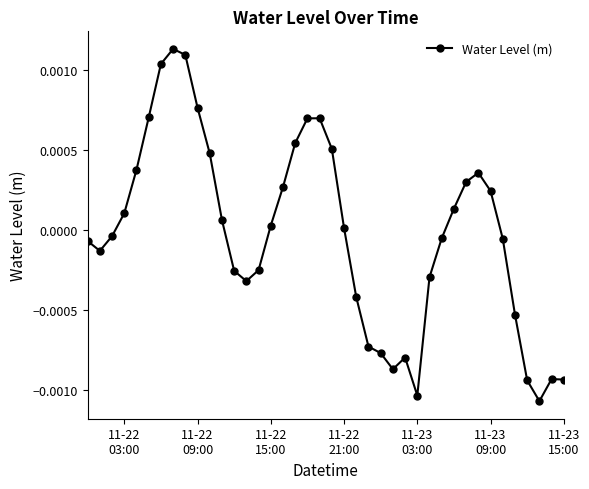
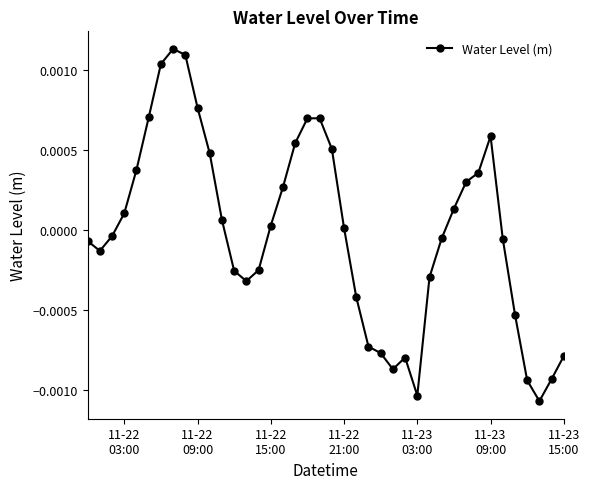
11-23 09:00: 0.00025 -> 0.00059
11-23 15:00: -0.00093 -> -0.00079
